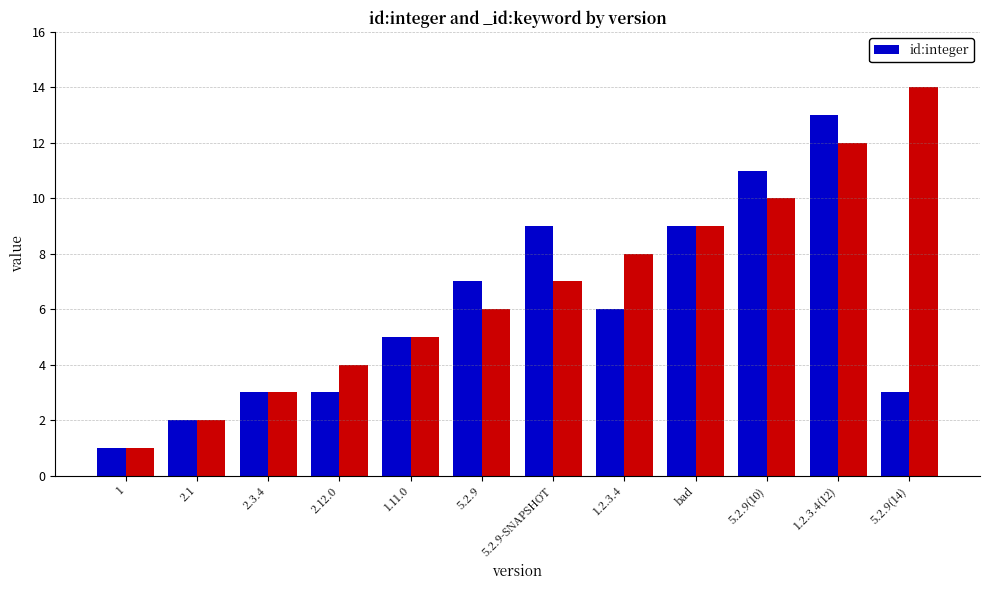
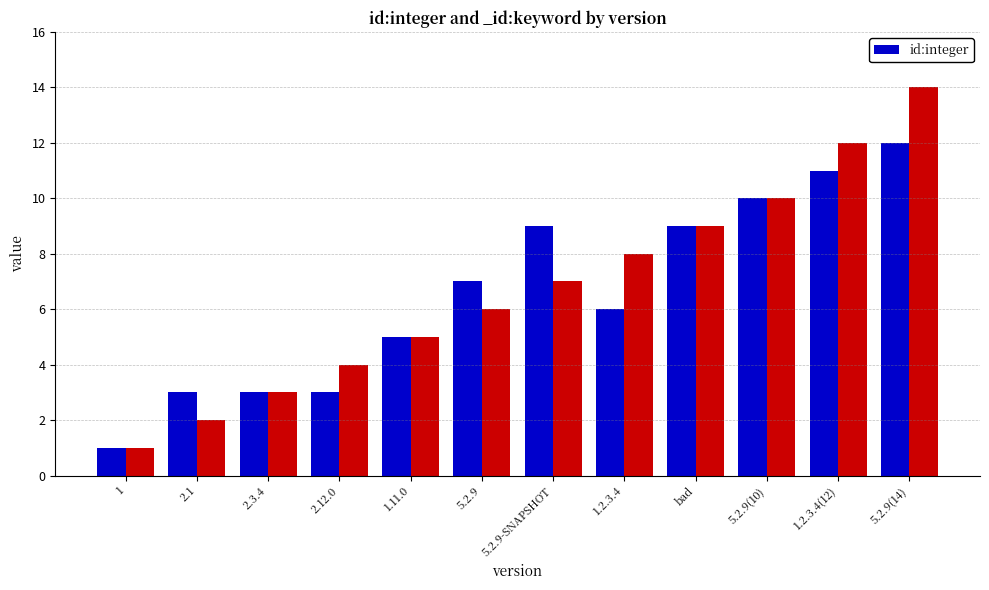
id:integer, 2.1: 2 -> 3
id:integer, 5.2.9(10): 11 -> 10
id:integer, 1.2.3.4(12): 13 -> 11
id:integer, 5.2.9(14): 3 -> 12
